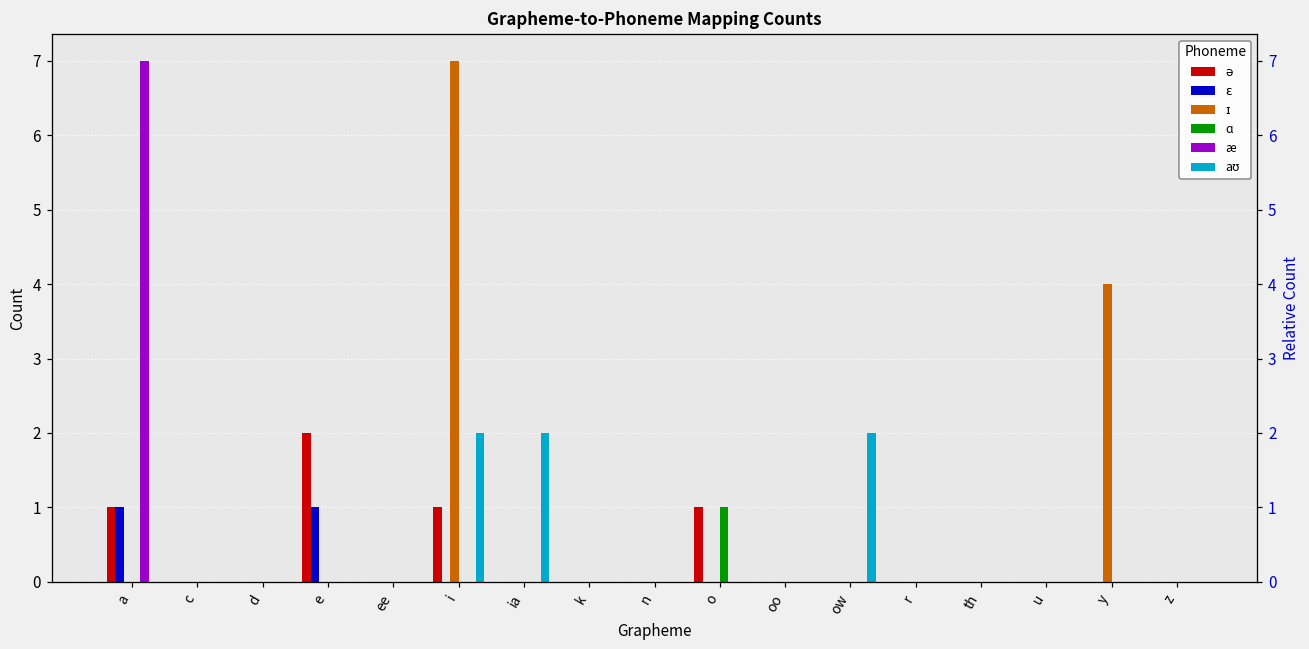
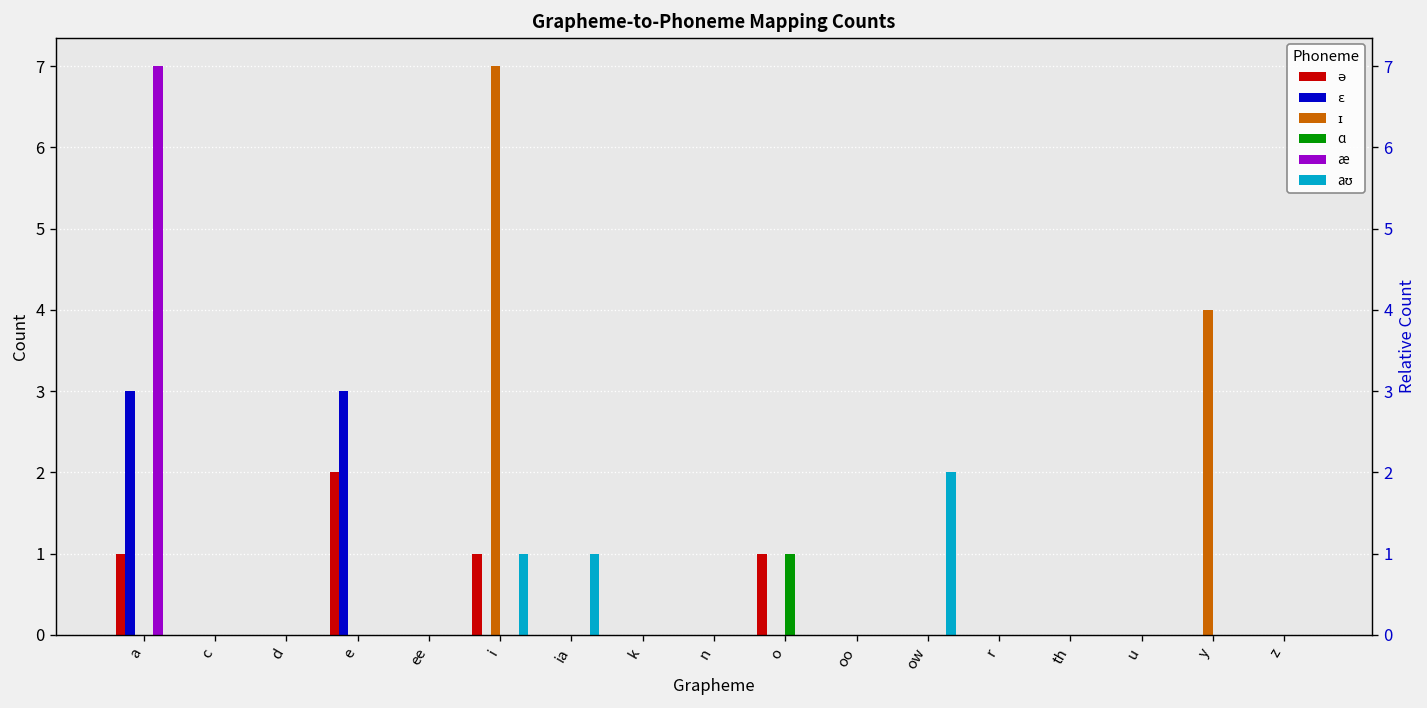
ɛ, a: 1 -> 3
ɛ, e: 1 -> 3
aʊ, i: 2 -> 1
aʊ, ia: 2 -> 1
